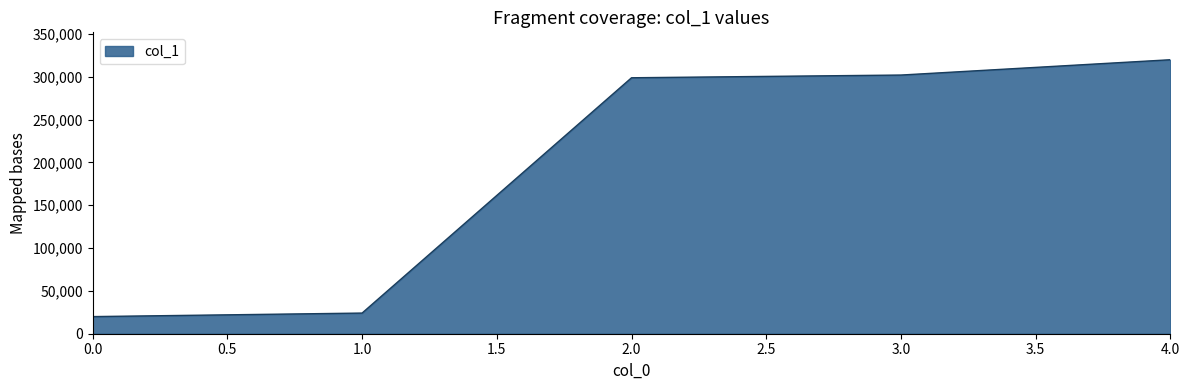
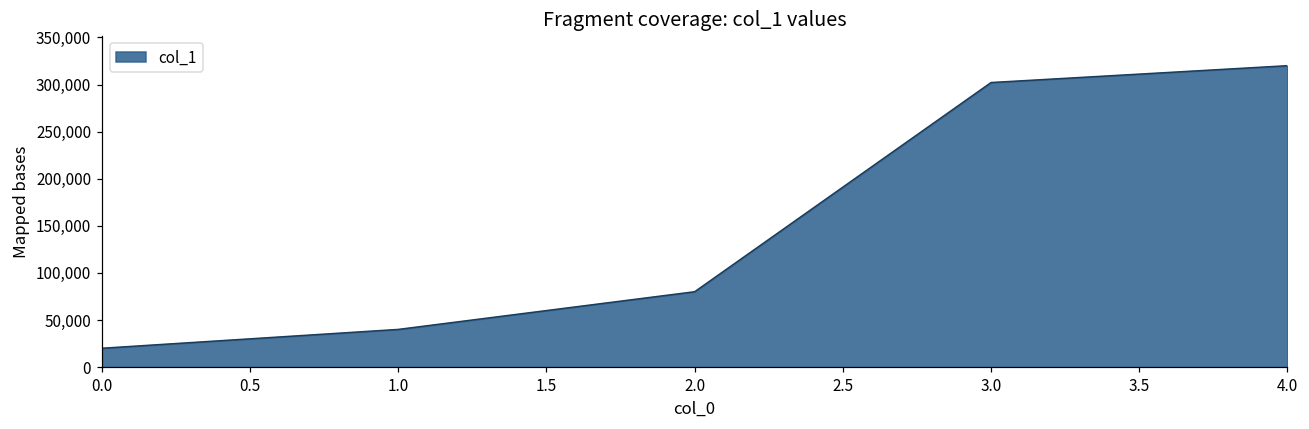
1.0: 20,000 -> 40,000
2.0: 300,000 -> 80,000
